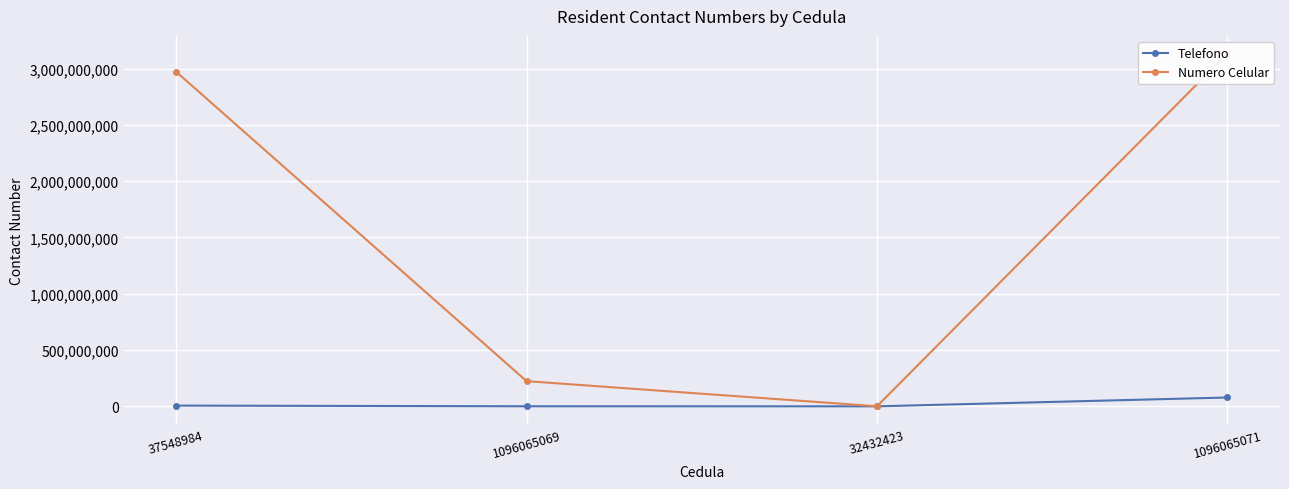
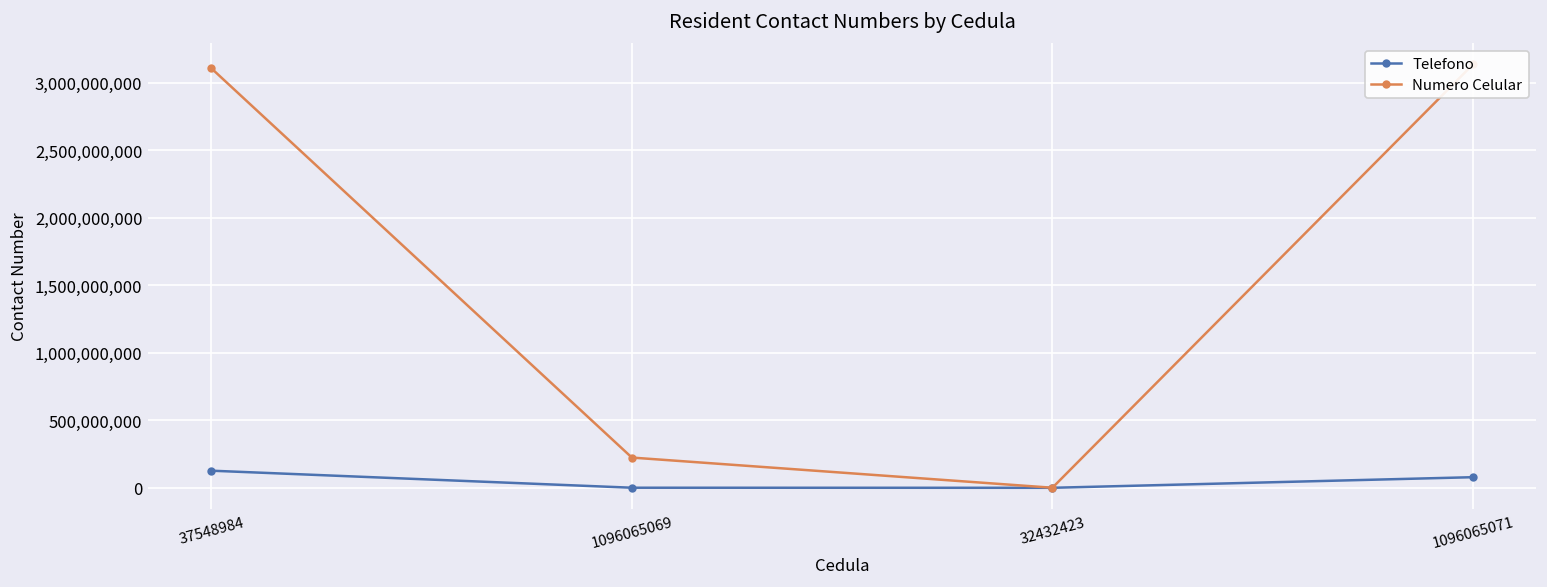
Telefono, 37548984: 10,000,000 -> 130,000,000
Numero Celular, 37548984: 2,970,000,000 -> 3,110,000,000
